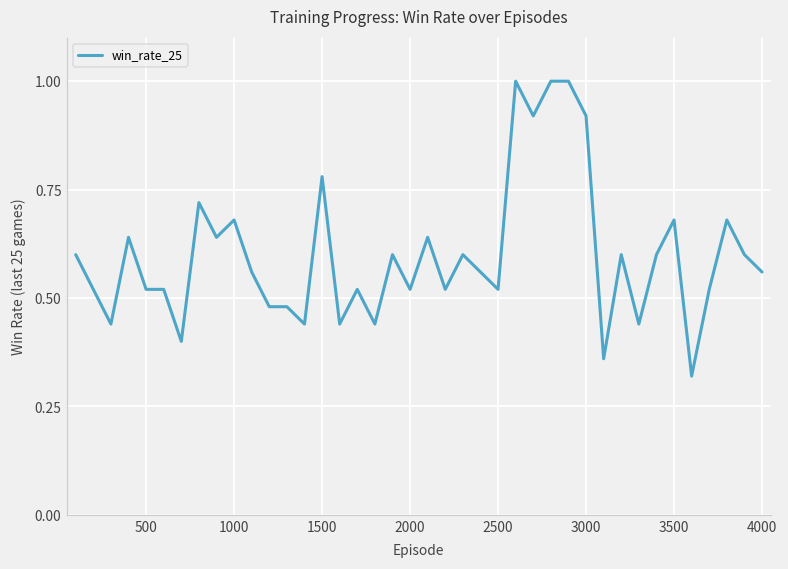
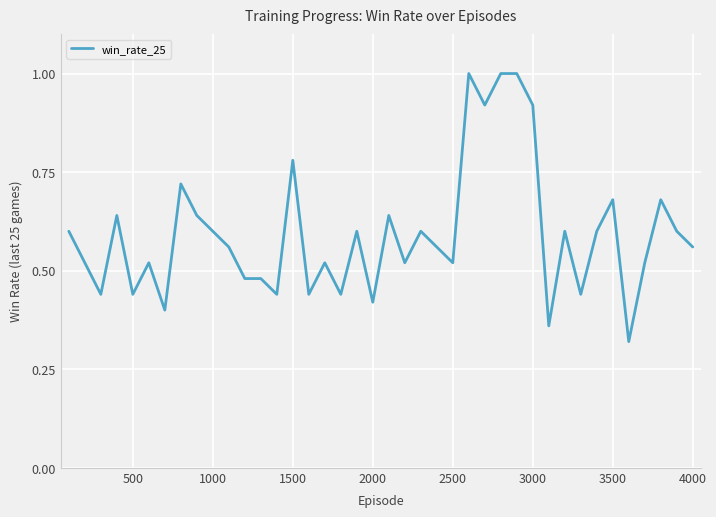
500: 0.52 -> 0.44
1000: 0.68 -> 0.60
2000: 0.52 -> 0.42
